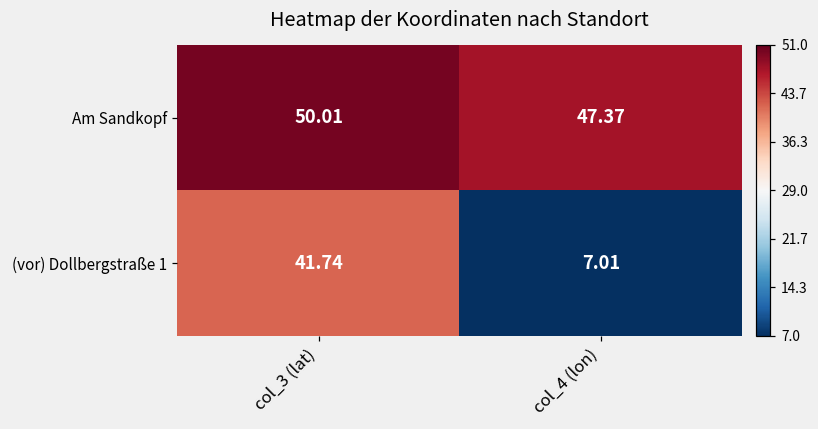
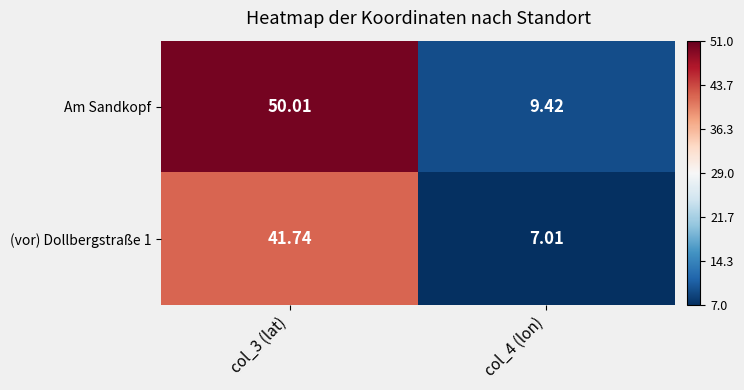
Am Sandkopf, col_4 (lon): 47.37 -> 9.42
